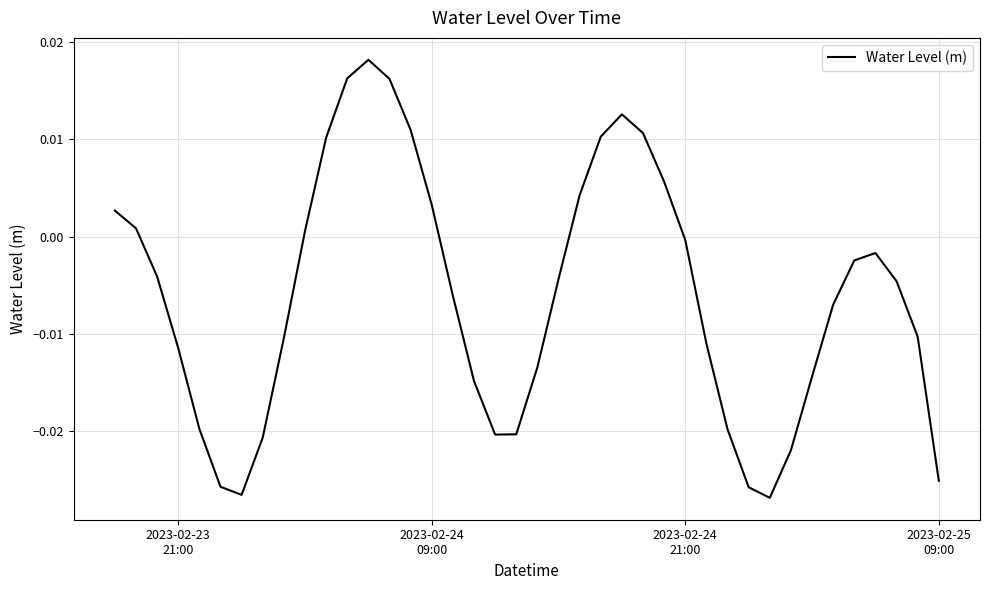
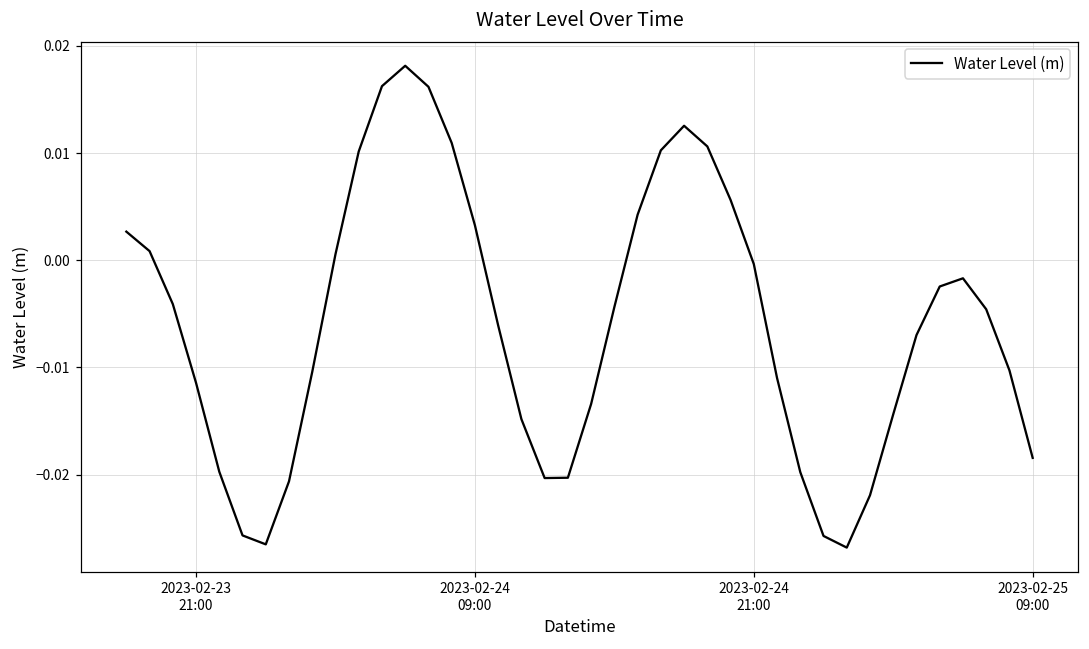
2023-02-25 09:00: -0.025 -> -0.018
